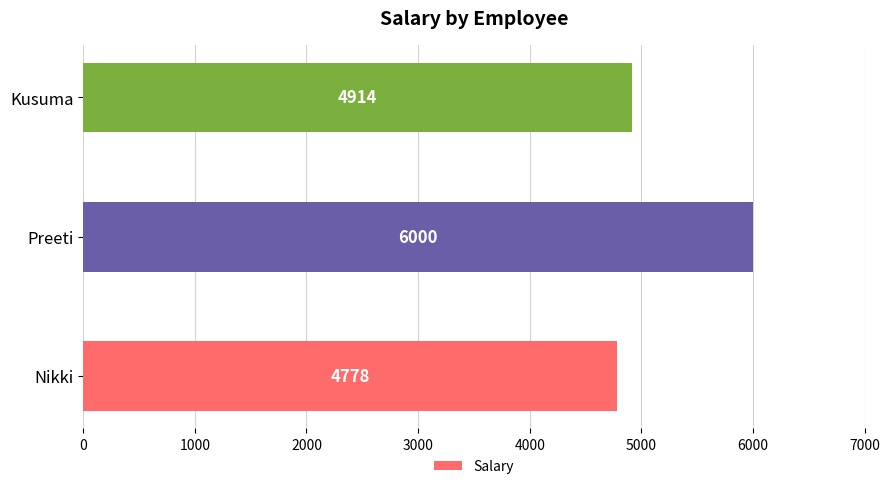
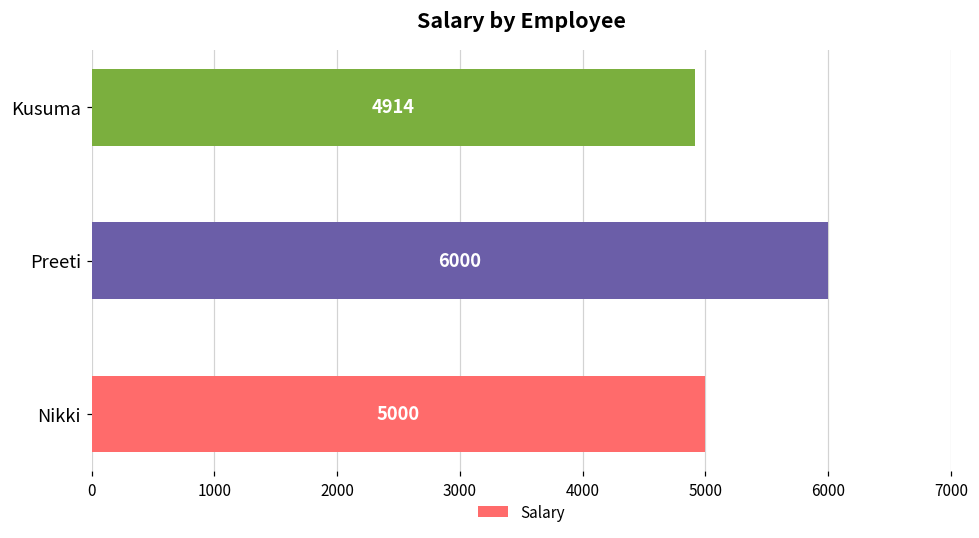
Nikki: 4778 -> 5000
